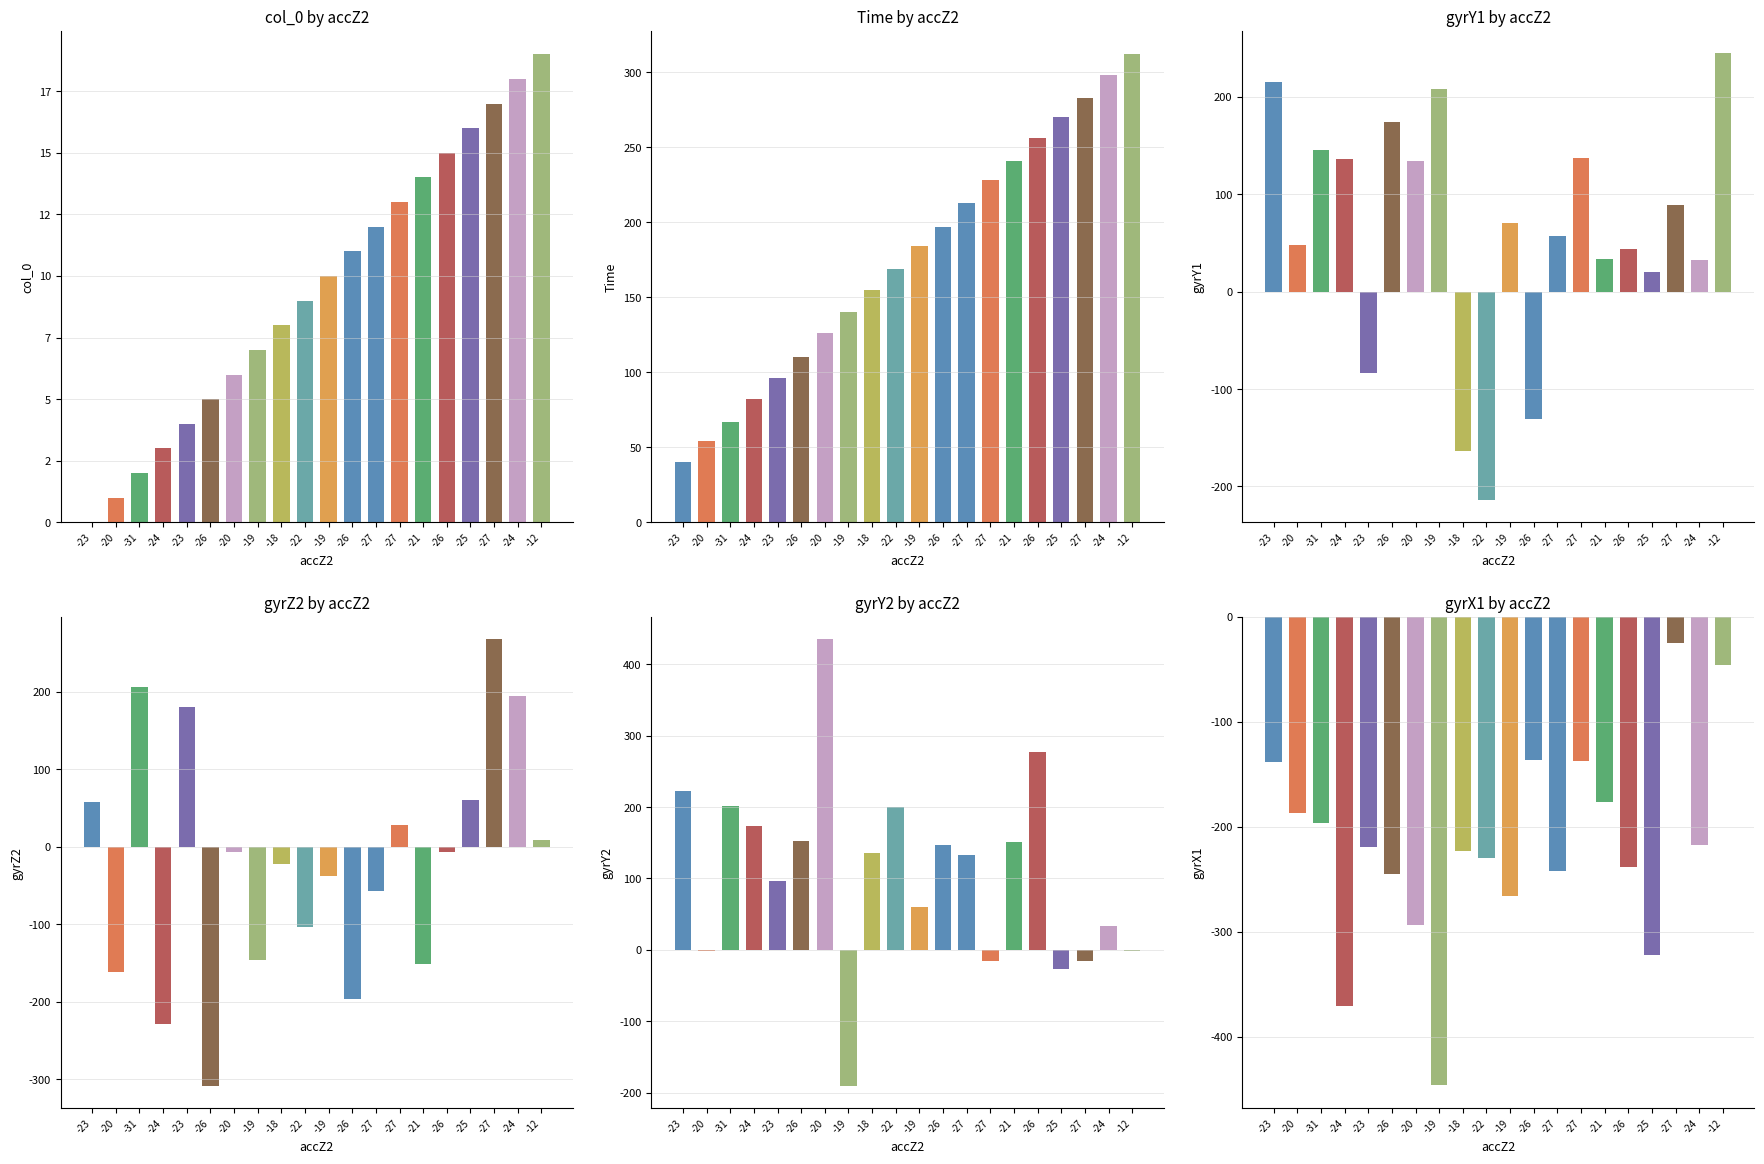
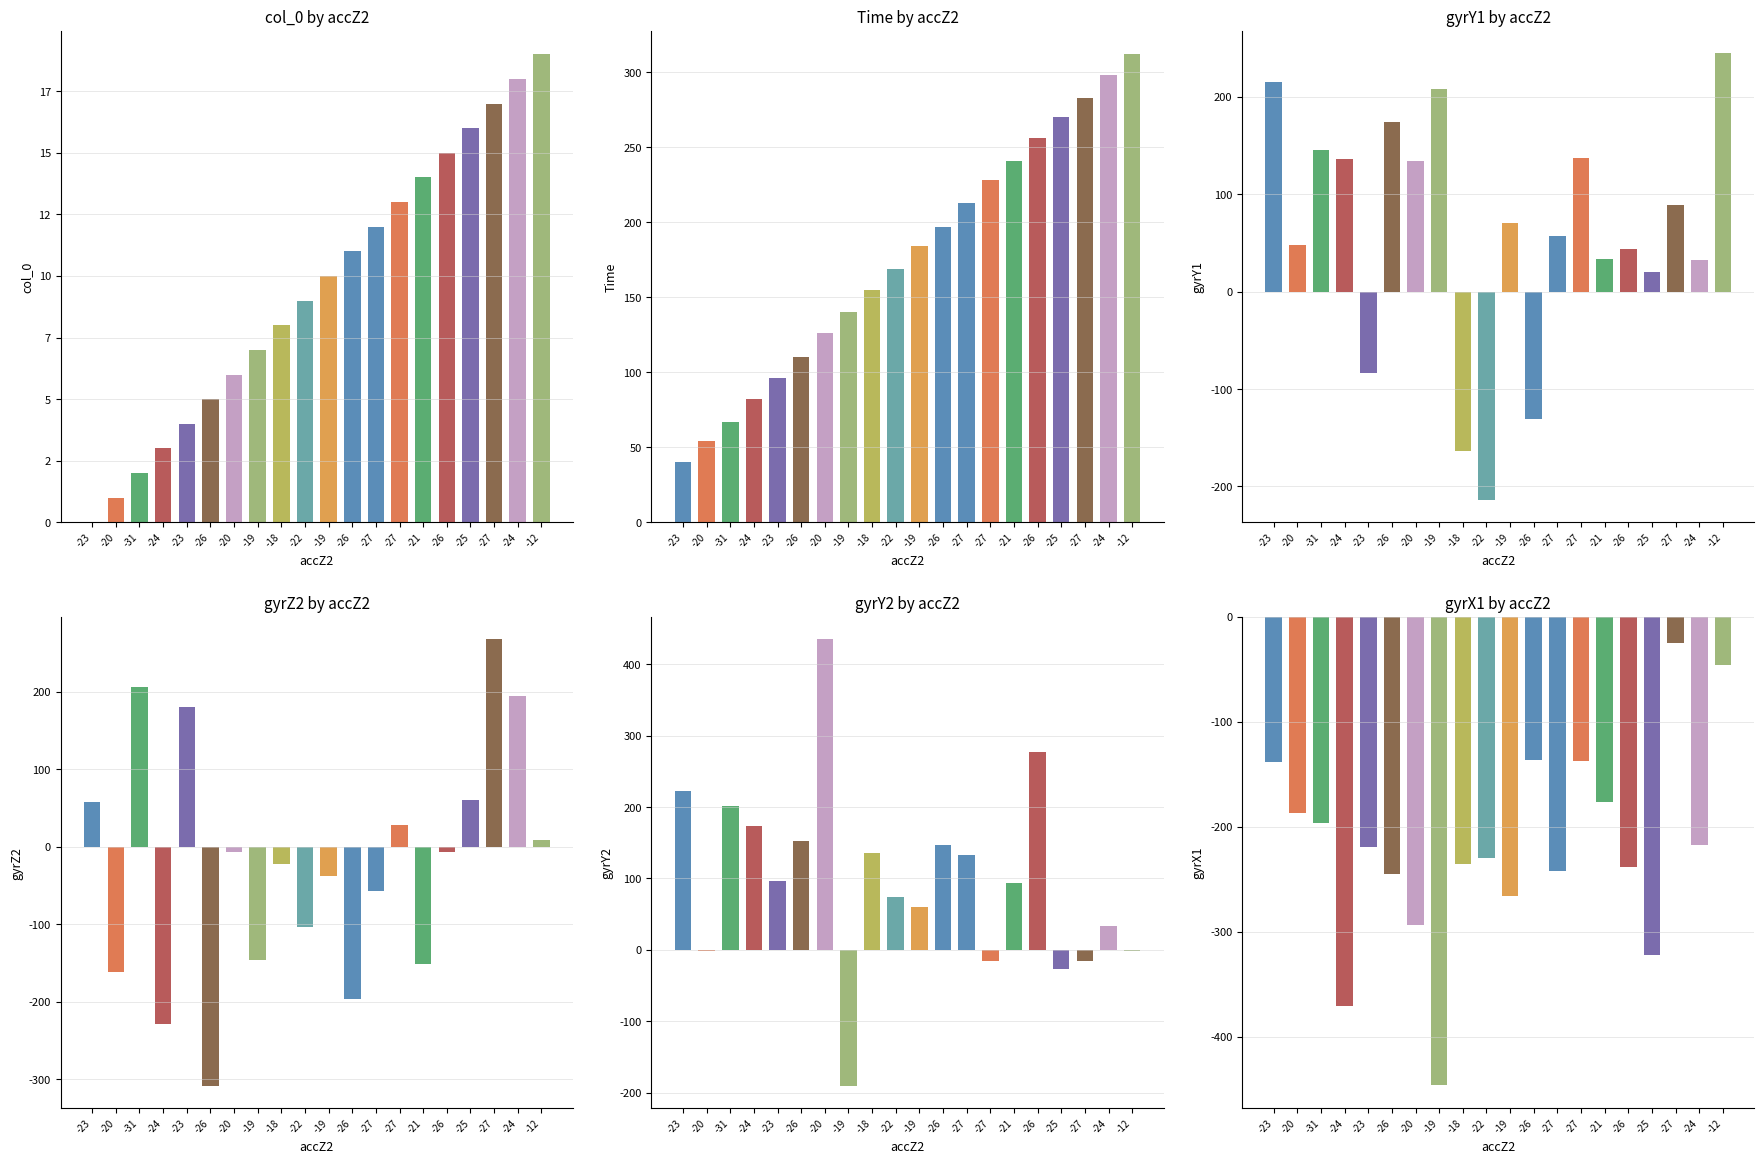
gyrY2 by accZ2, -22: 200 -> 70
gyrY2 by accZ2, -21: 150 -> 90
gyrX1 by accZ2, -18: -223 -> -235
